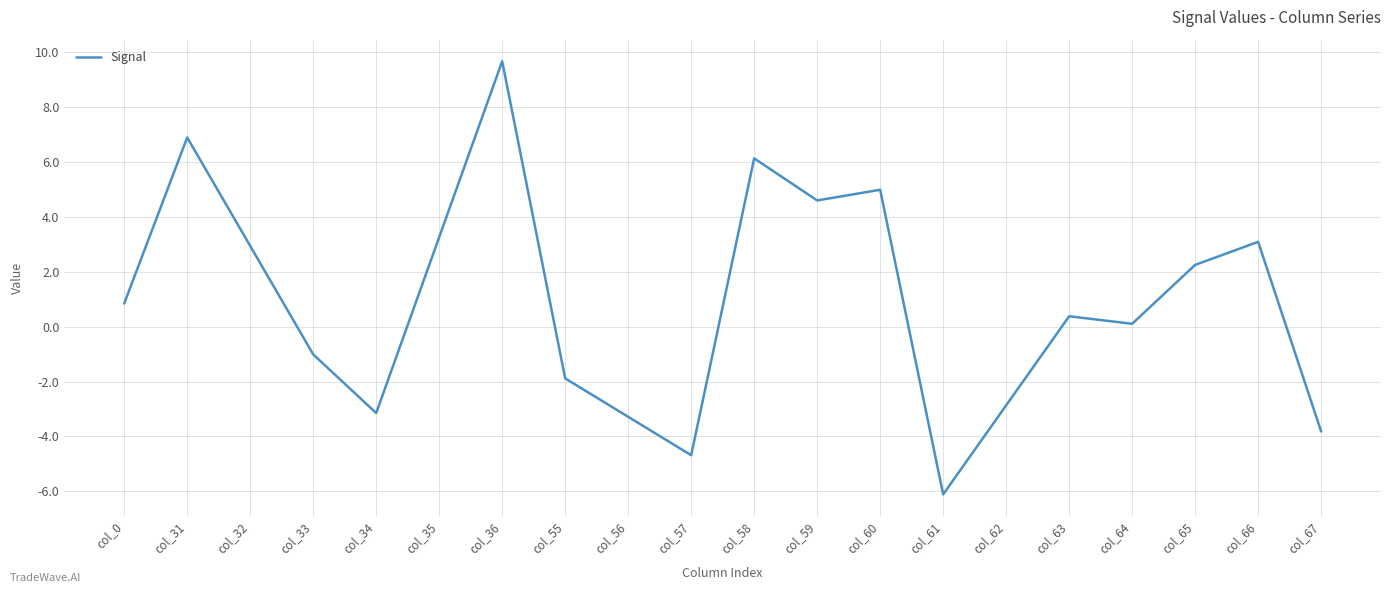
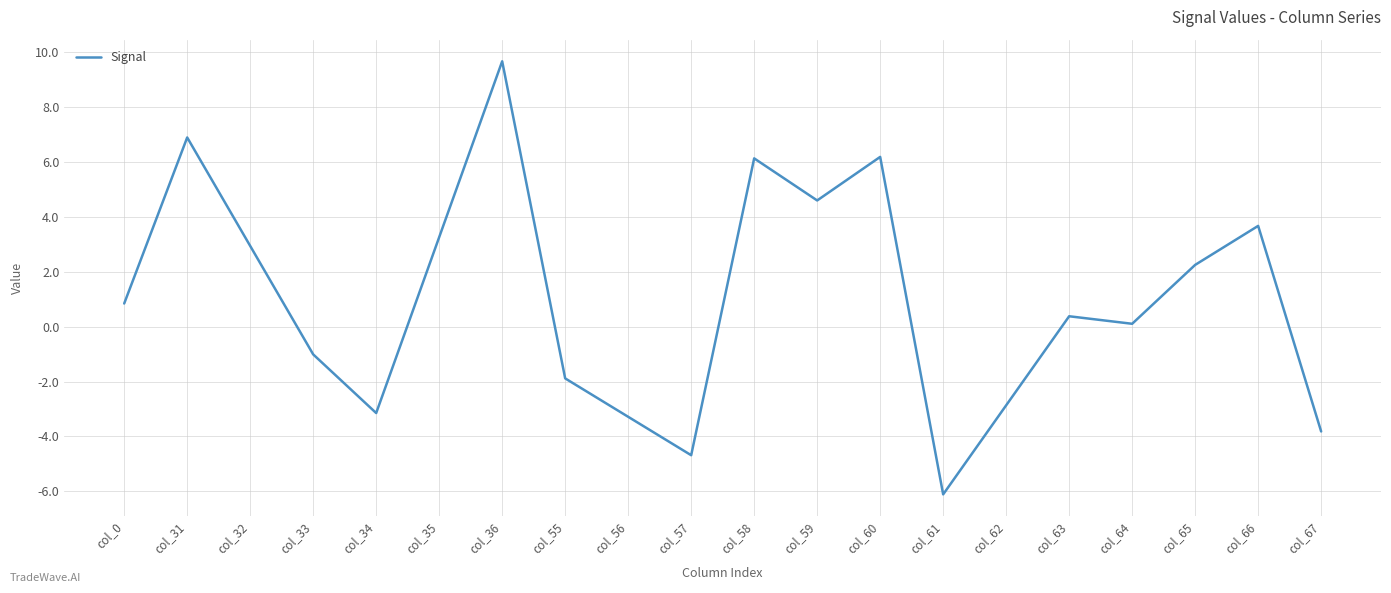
col_60: 5.0 -> 6.2
col_66: 3.1 -> 3.7
